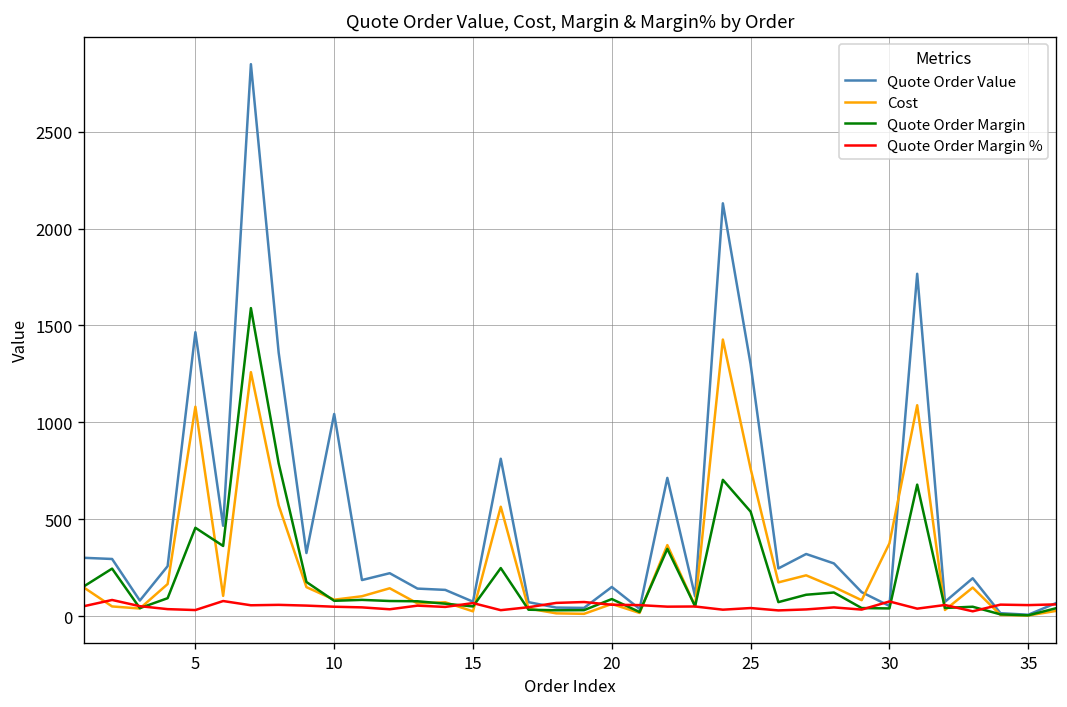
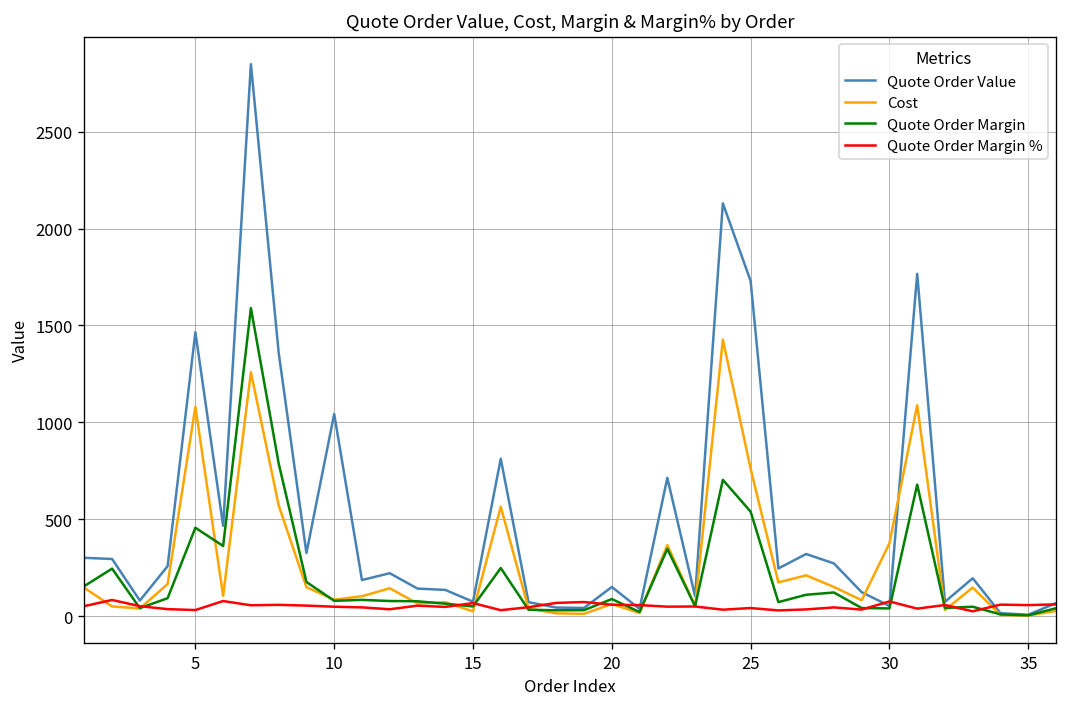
Quote Order Value, 25: 1300 -> 1730
